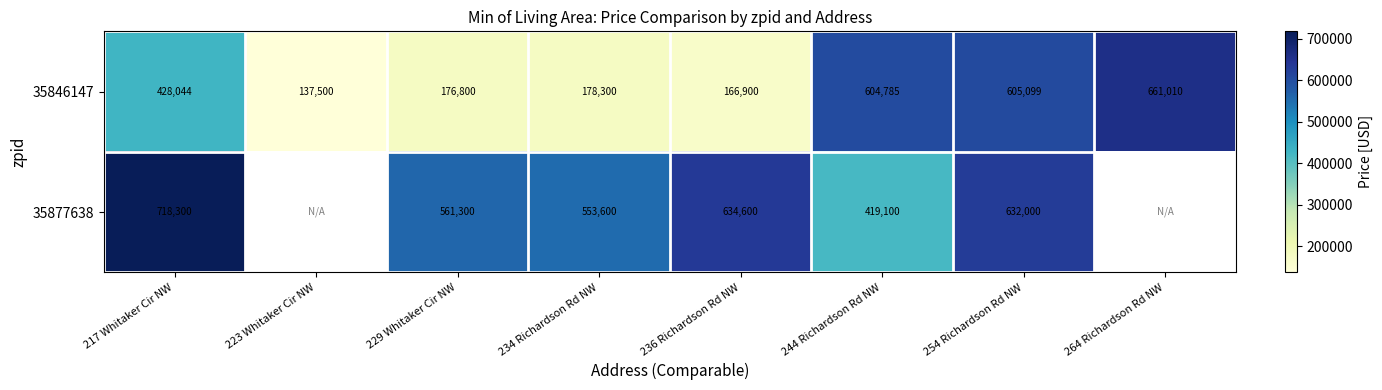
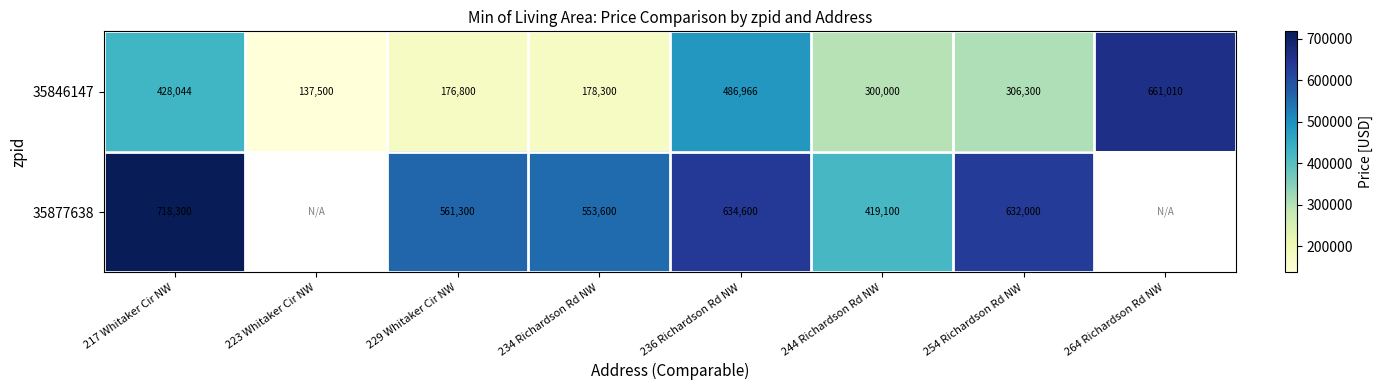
35846147, 236 Richardson Rd NW: 166,900 -> 486,966
35846147, 244 Richardson Rd NW: 604,785 -> 300,000
35846147, 254 Richardson Rd NW: 605,099 -> 306,300
